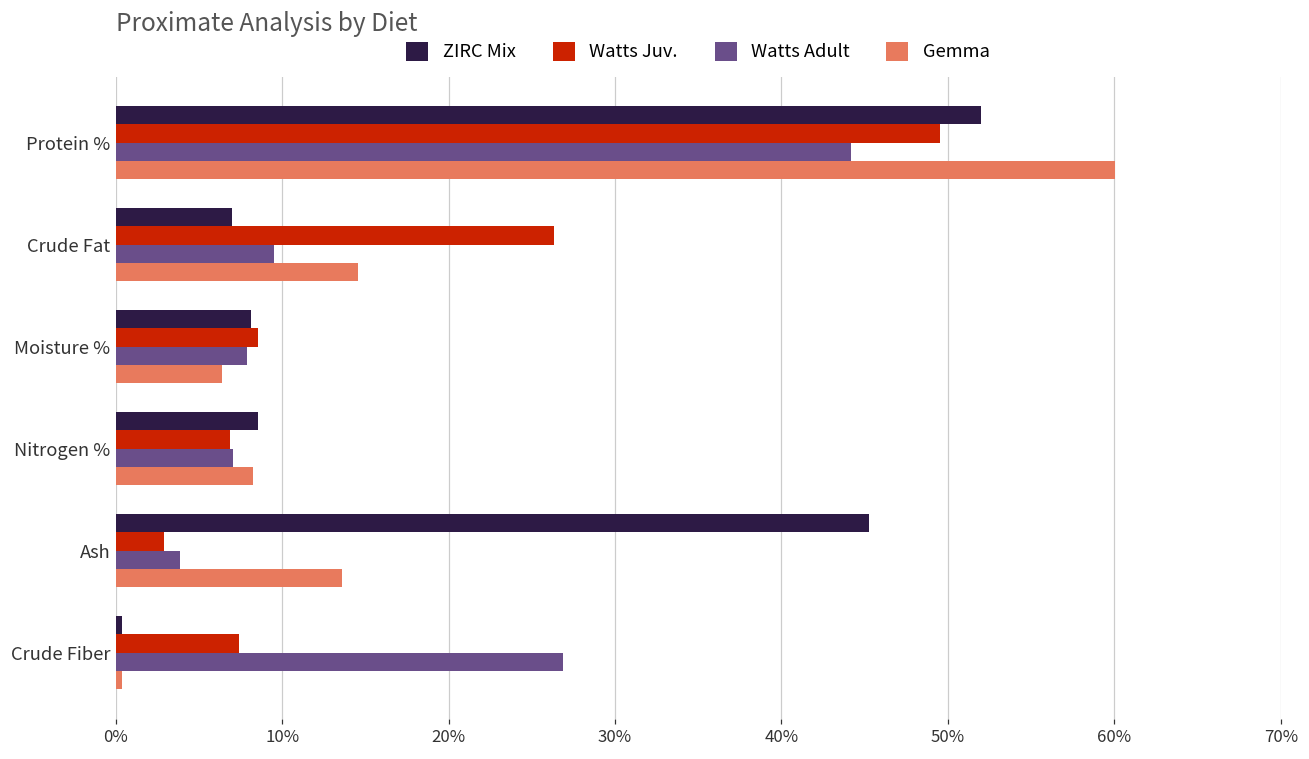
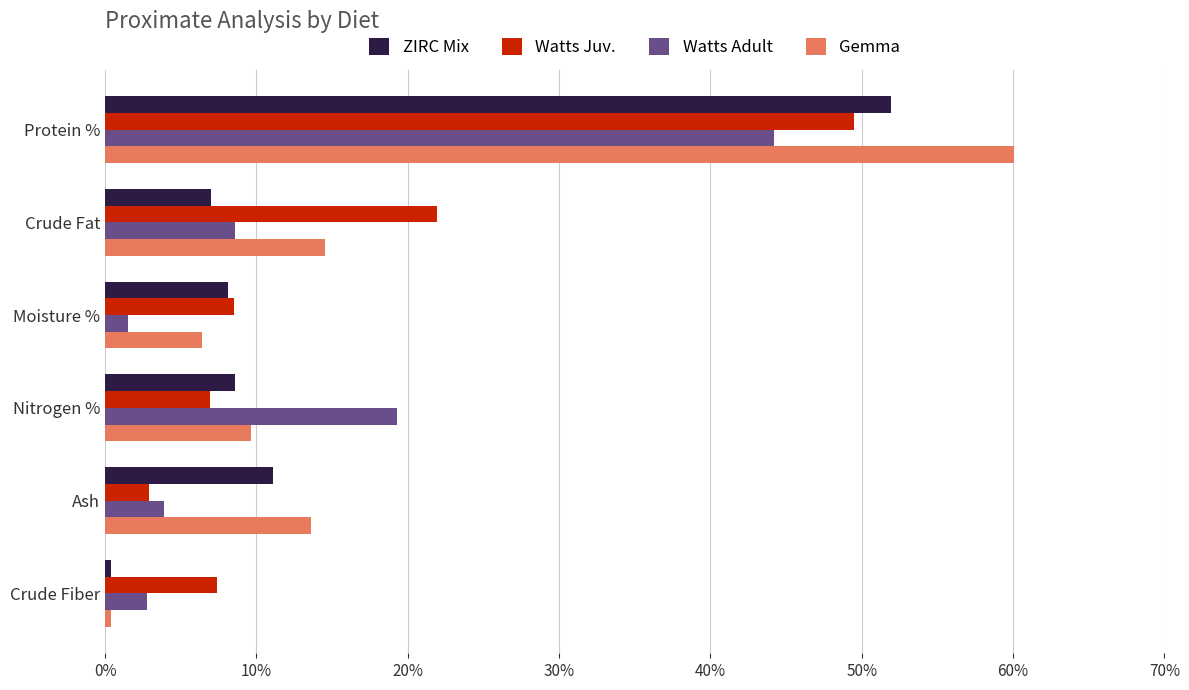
Watts Juv., Crude Fat: 26.4% -> 22.0%
Watts Adult, Crude Fat: 9.5% -> 8.6%
Watts Adult, Moisture %: 7.9% -> 1.5%
Watts Adult, Nitrogen %: 7.1% -> 19.3%
Gemma, Nitrogen %: 8.2% -> 9.6%
ZIRC Mix, Ash: 45.3% -> 11.1%
Watts Adult, Crude Fiber: 26.9% -> 2.8%
